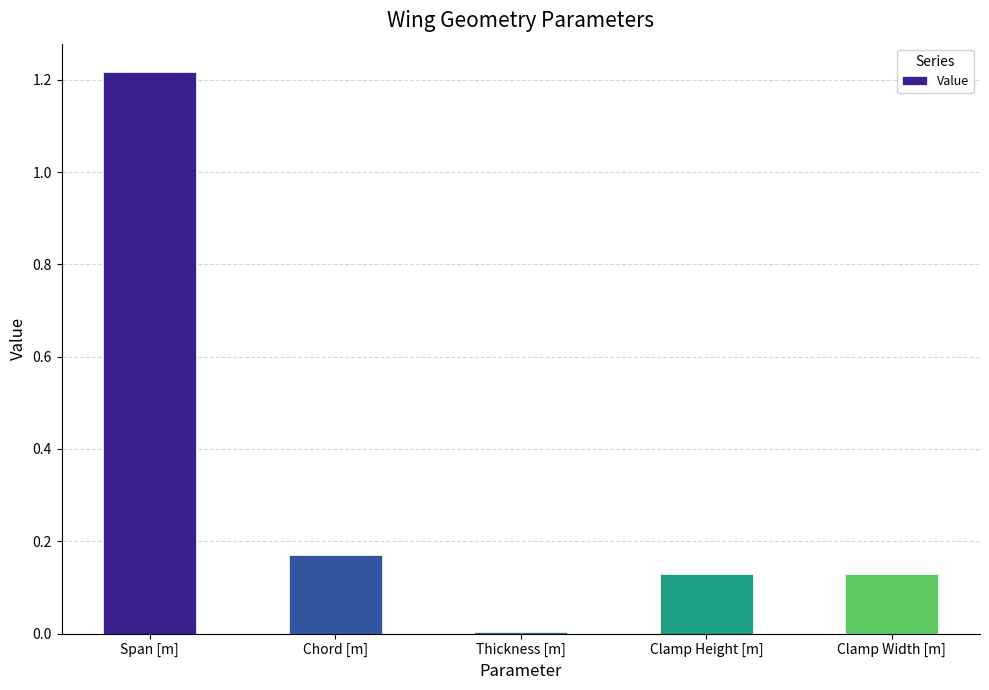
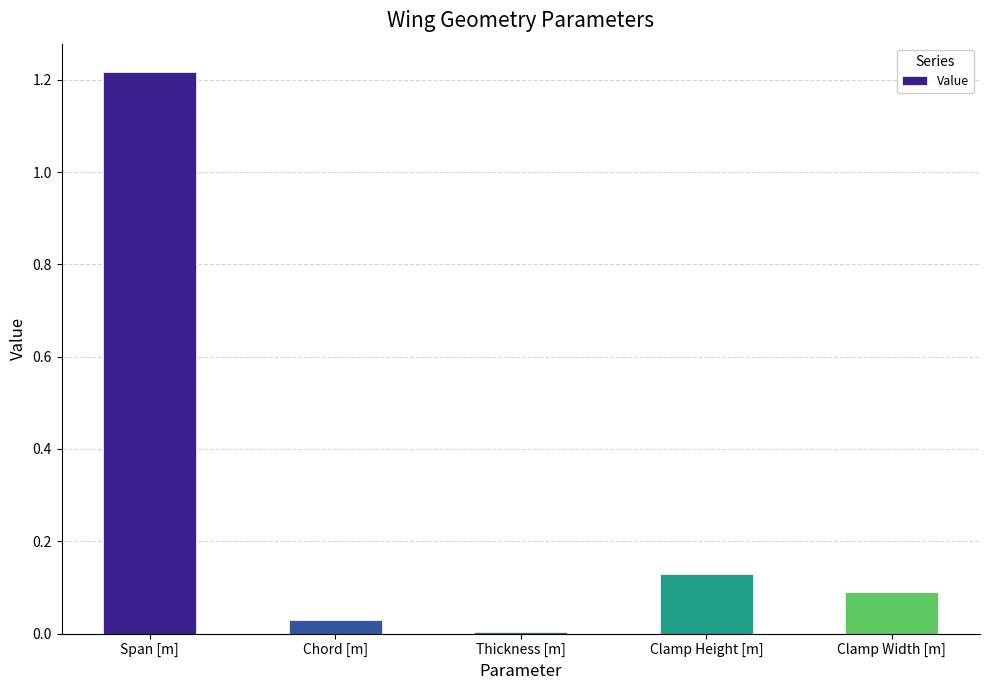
Chord [m]: 0.17 -> 0.03
Clamp Width [m]: 0.13 -> 0.09
